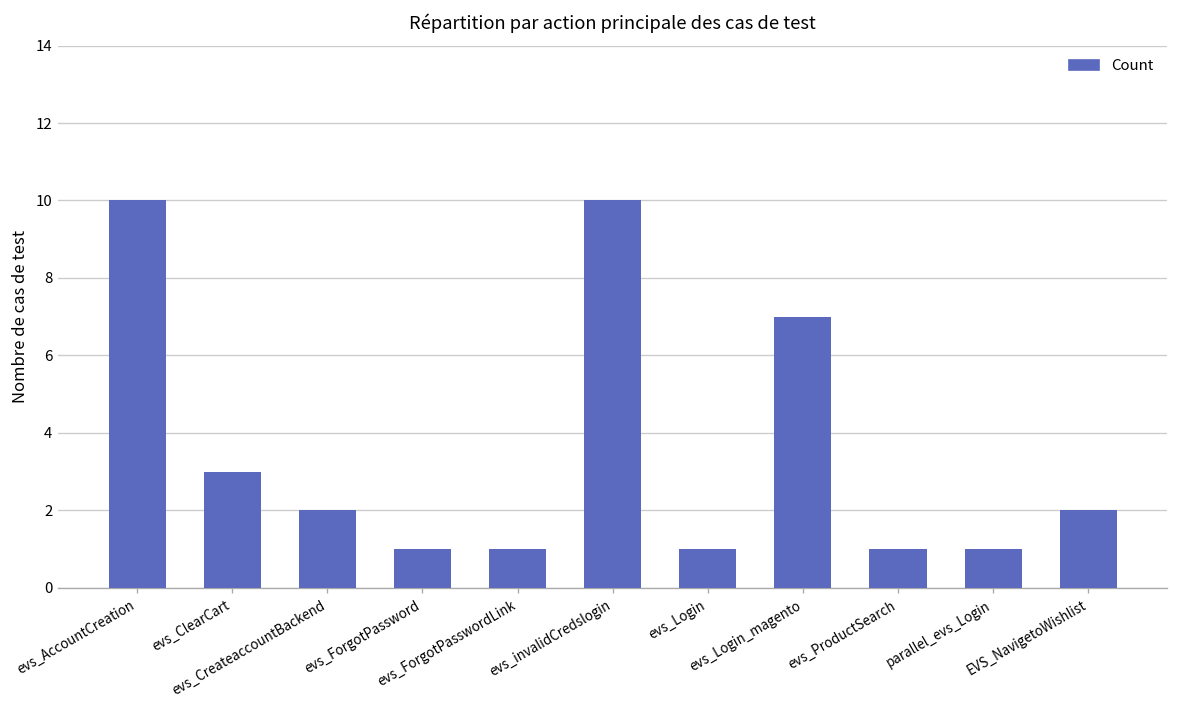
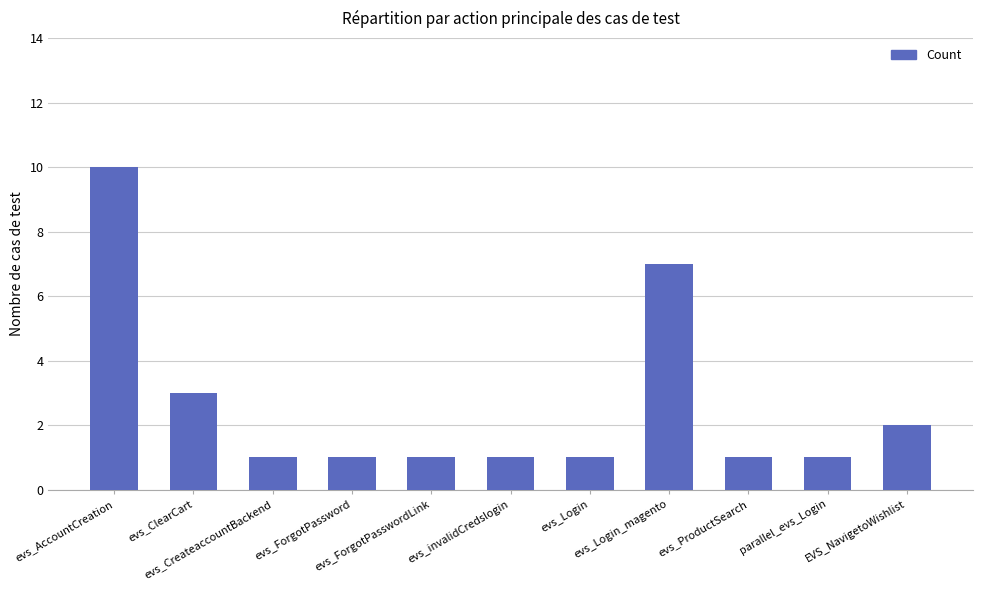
evs_CreateaccountBackend: 2 -> 1
evs_invalidCredslogin: 10 -> 1
